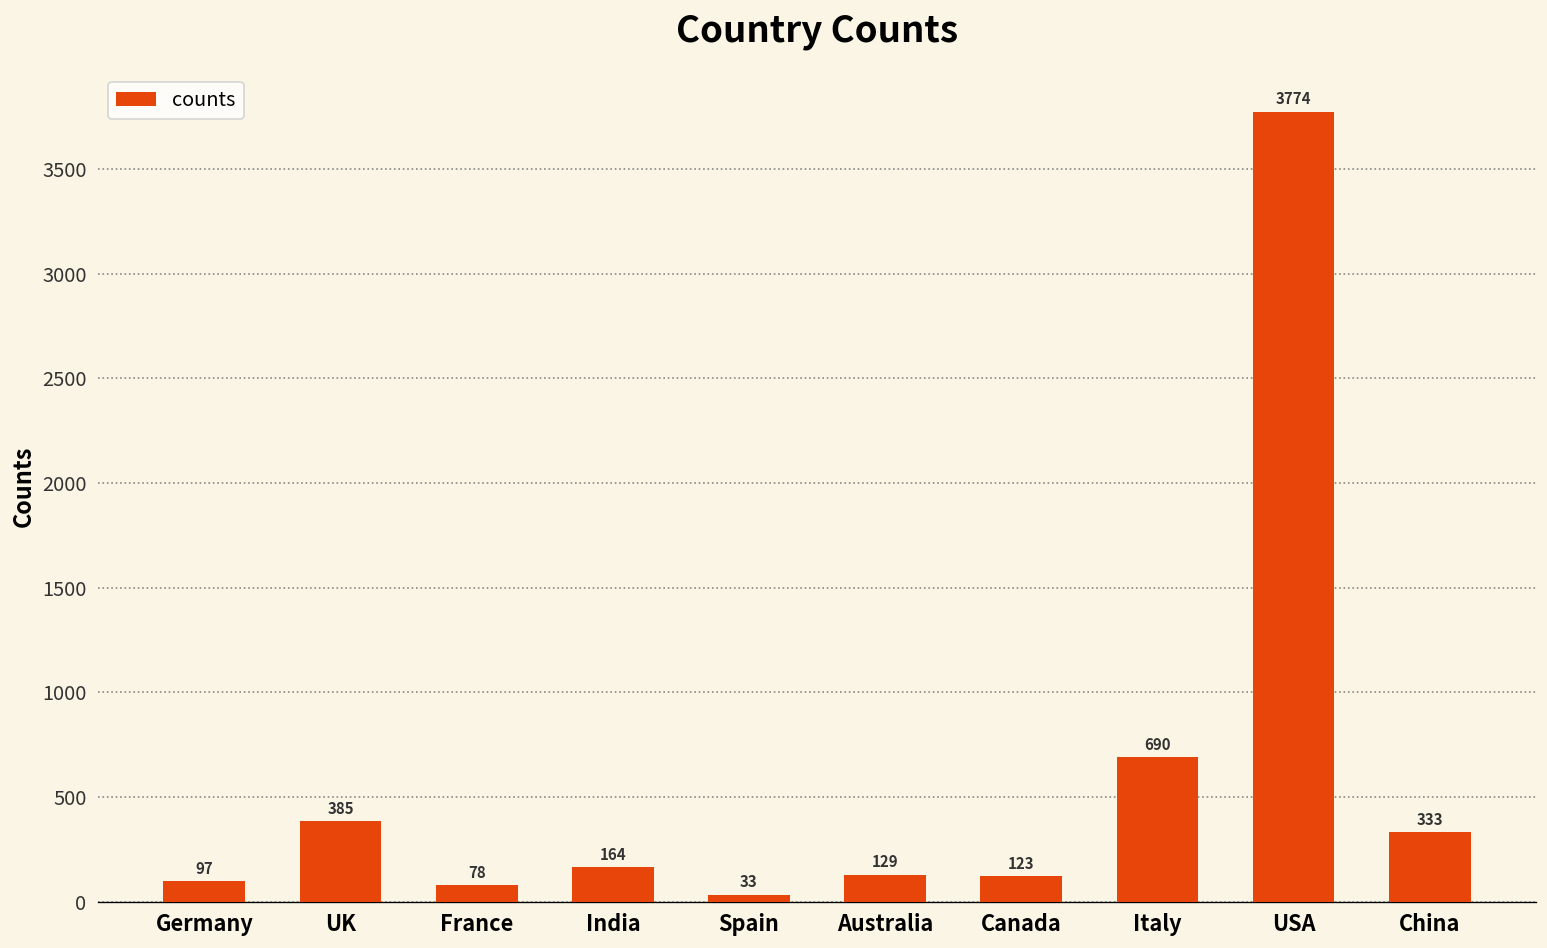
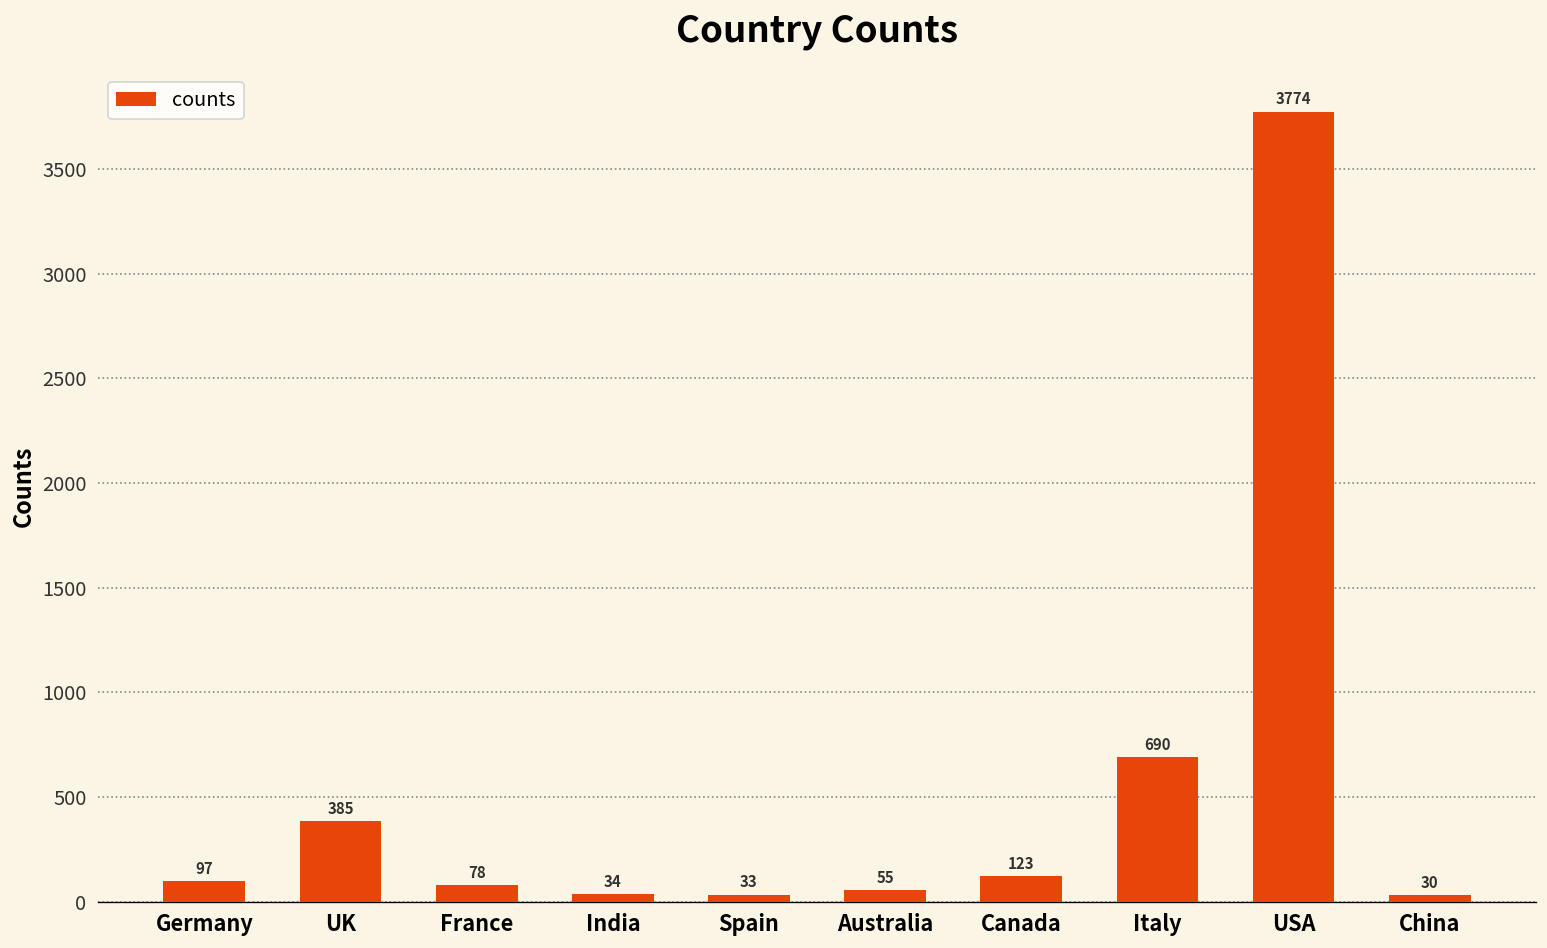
India: 164 -> 34
Australia: 129 -> 55
China: 333 -> 30
